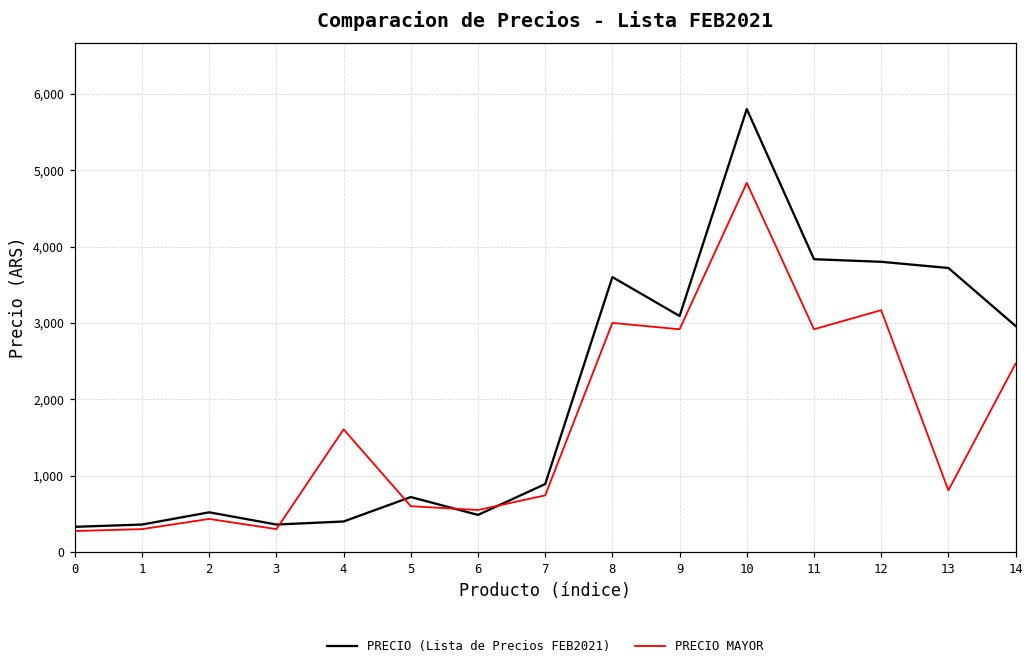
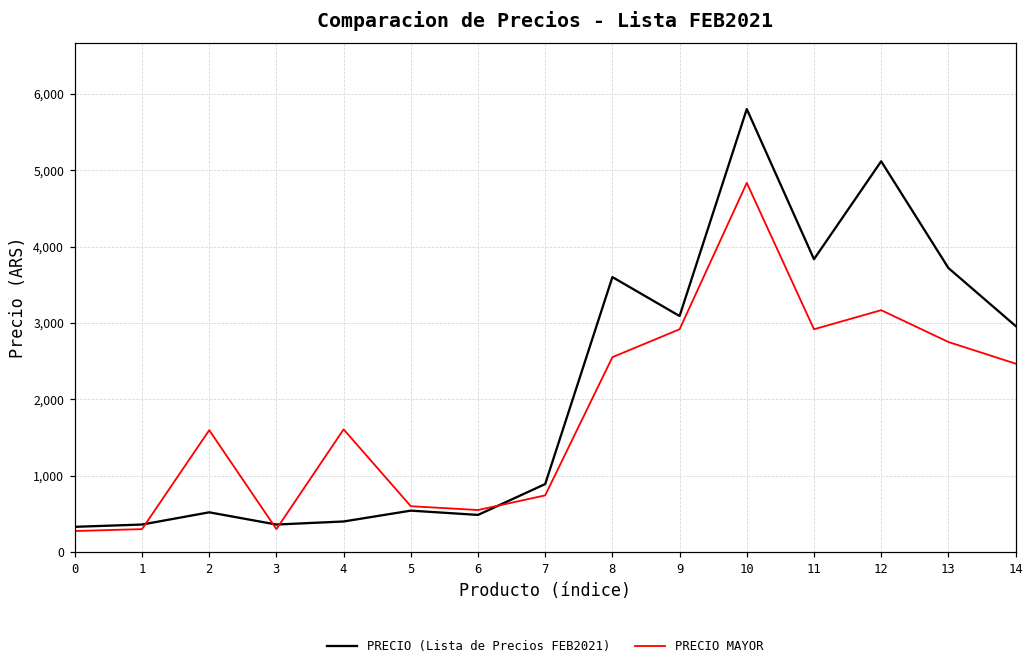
PRECIO MAYOR, 2: 400 -> 1,600
PRECIO (Lista de Precios FEB2021), 5: 700 -> 500
PRECIO MAYOR, 8: 3,000 -> 2,600
PRECIO (Lista de Precios FEB2021), 12: 3,800 -> 5,100
PRECIO MAYOR, 13: 800 -> 2,800
